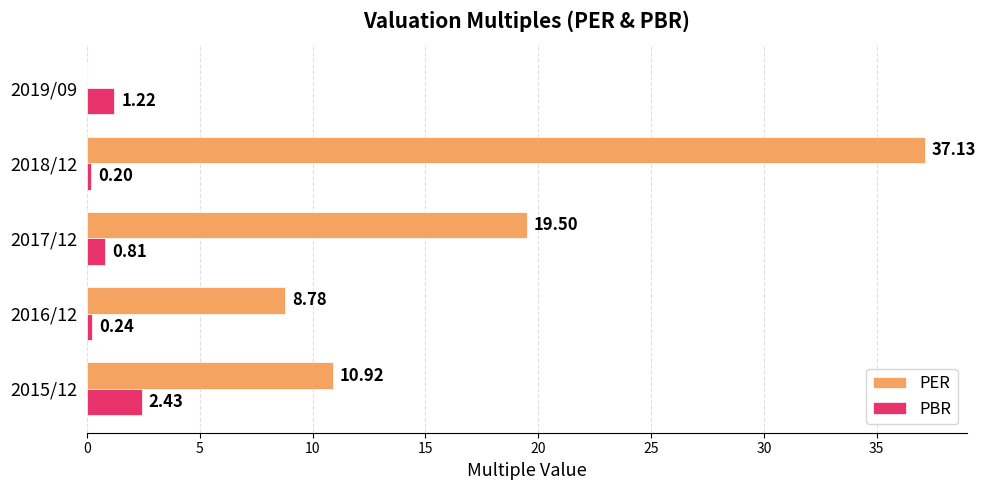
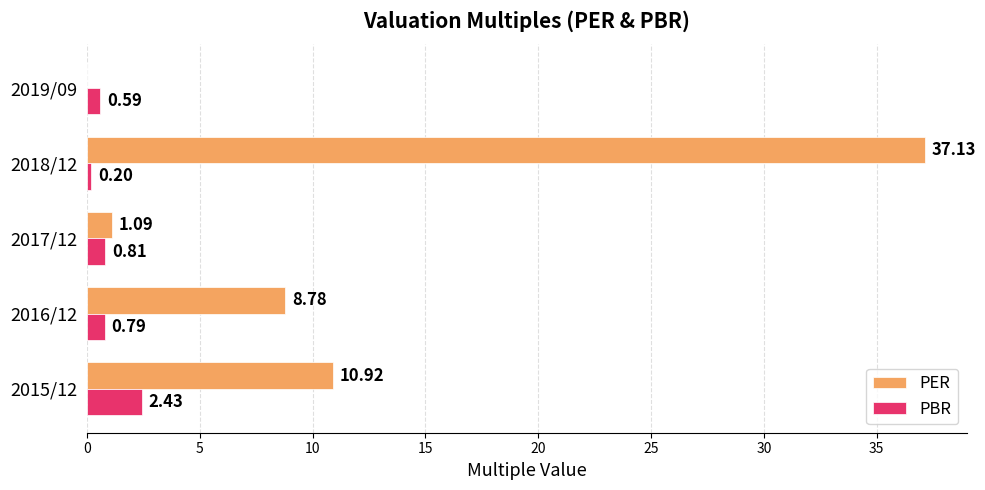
PBR, 2019/09: 1.22 -> 0.59
PER, 2017/12: 19.50 -> 1.09
PBR, 2016/12: 0.24 -> 0.79
